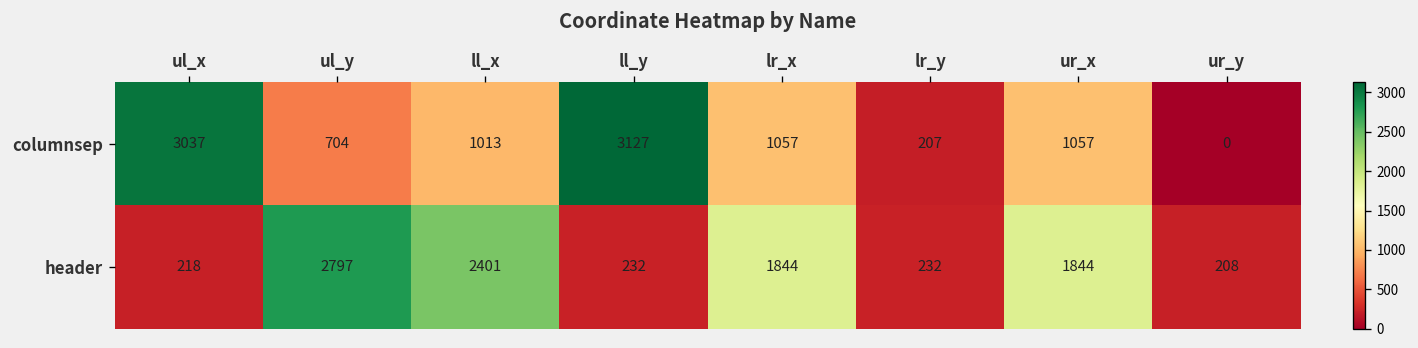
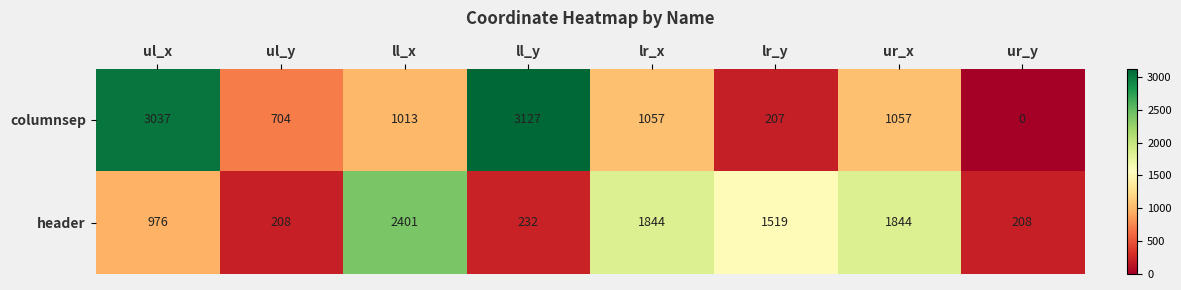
header, ul_x: 218 -> 976
header, ul_y: 2797 -> 208
header, lr_y: 232 -> 1519
